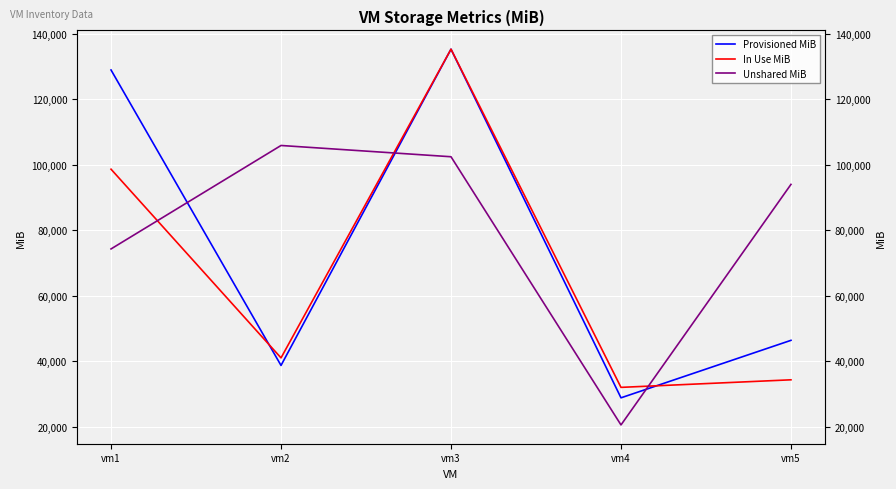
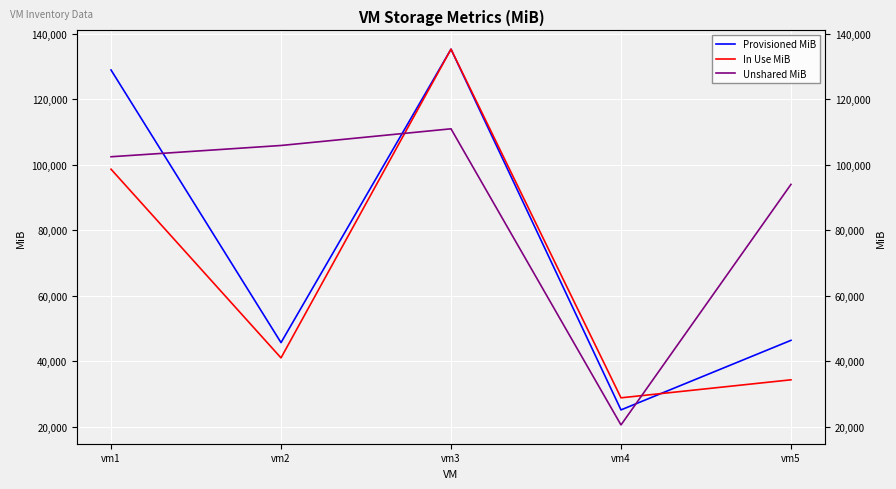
Unshared MiB, vm1: 74,000 -> 102,000
Provisioned MiB, vm2: 39,000 -> 46,000
Unshared MiB, vm3: 102,000 -> 111,000
Provisioned MiB, vm4: 29,000 -> 25,000
In Use MiB, vm4: 32,000 -> 29,000
